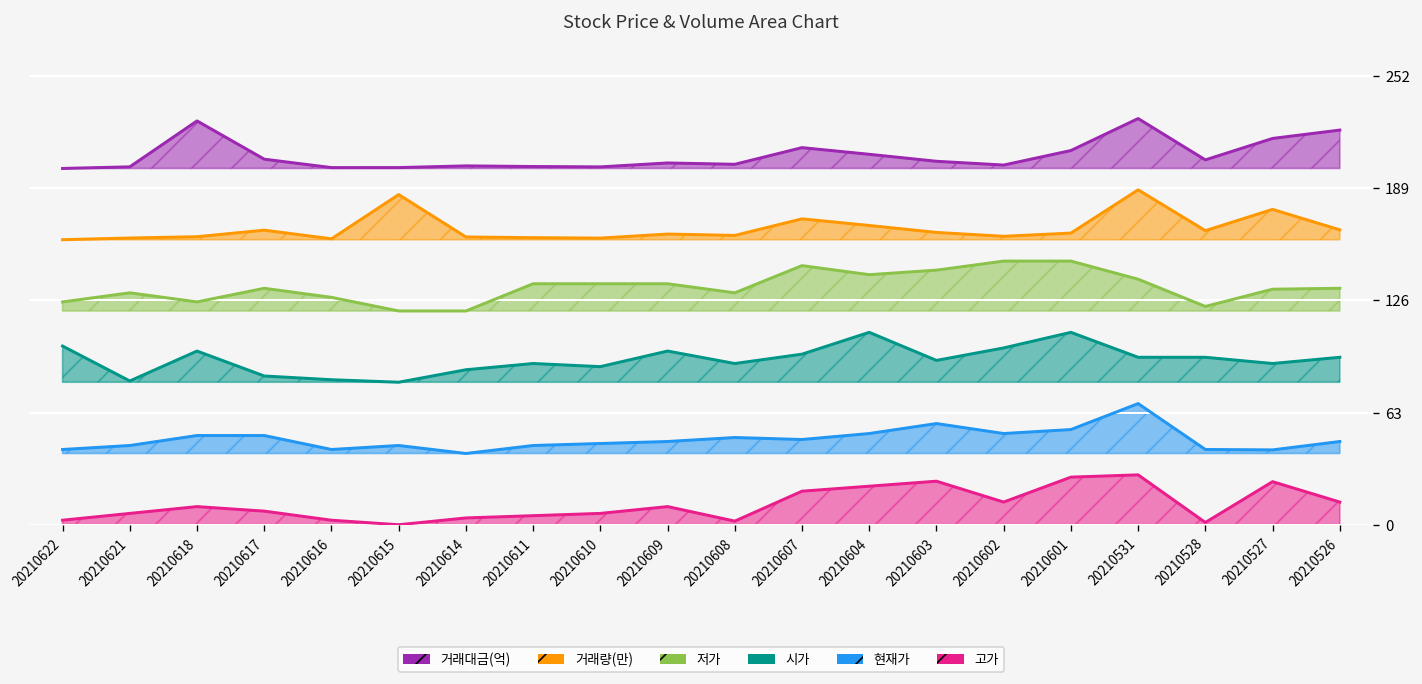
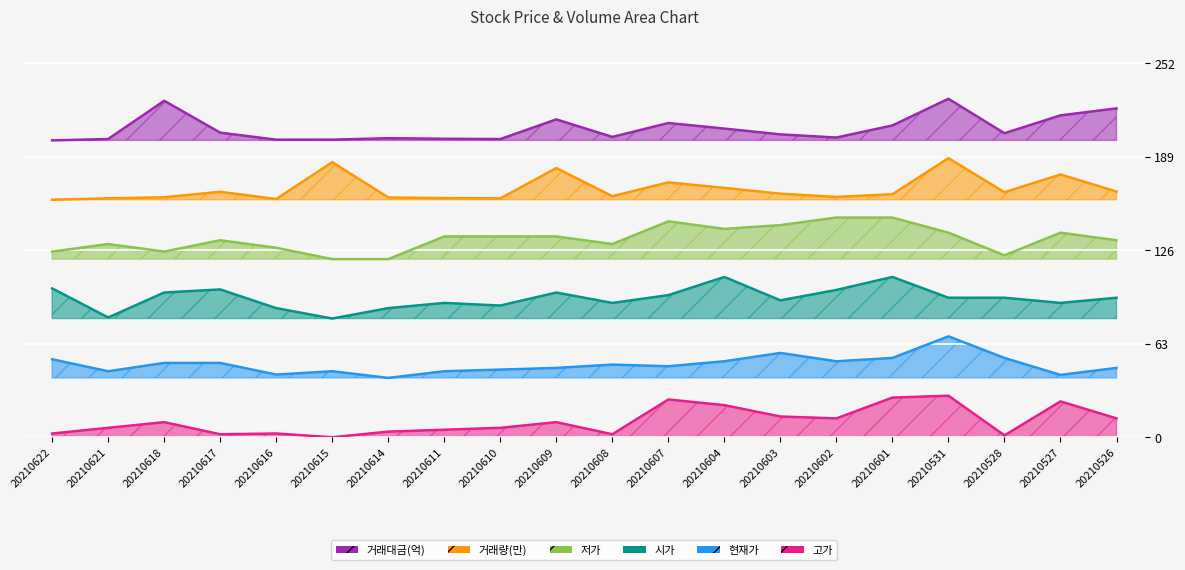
현재가, 20210622: 42 -> 53
고가, 20210617: 8 -> 2
시가, 20210617: 84 -> 100
시가, 20210616: 81 -> 87
거래량(만), 20210609: 163 -> 181
거래대금(억), 20210609: 203 -> 214
고가, 20210607: 19 -> 25
고가, 20210603: 24 -> 14
현재가, 20210528: 42 -> 53
저가, 20210527: 132 -> 138
